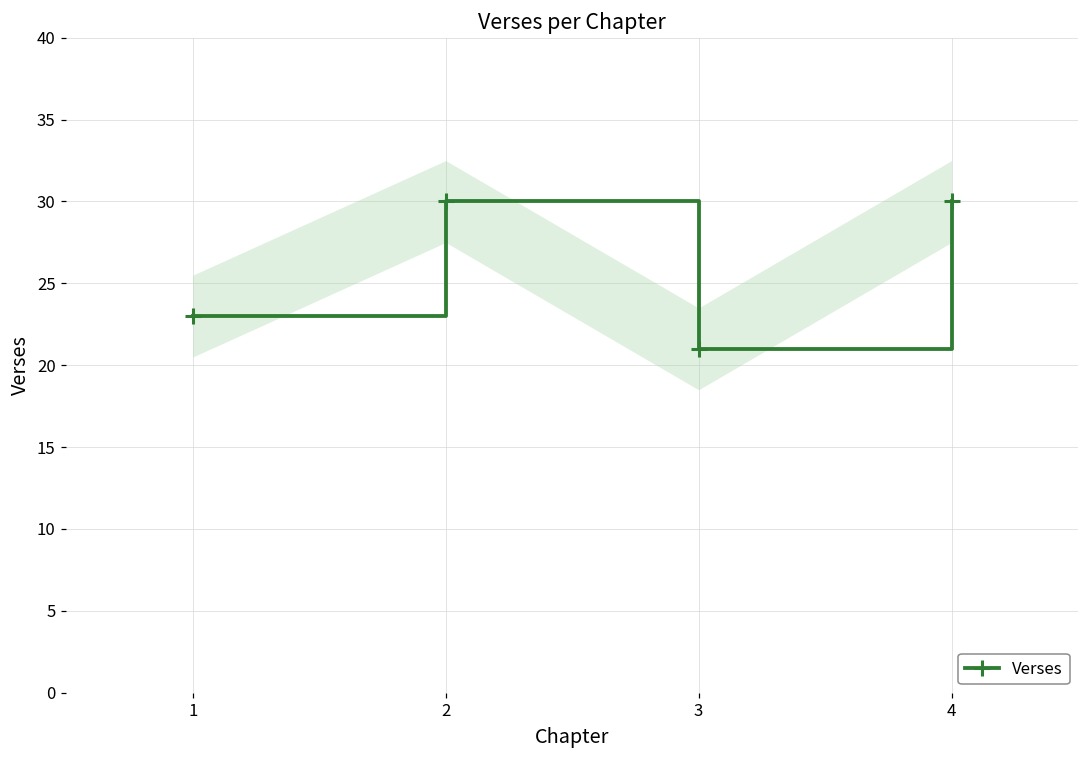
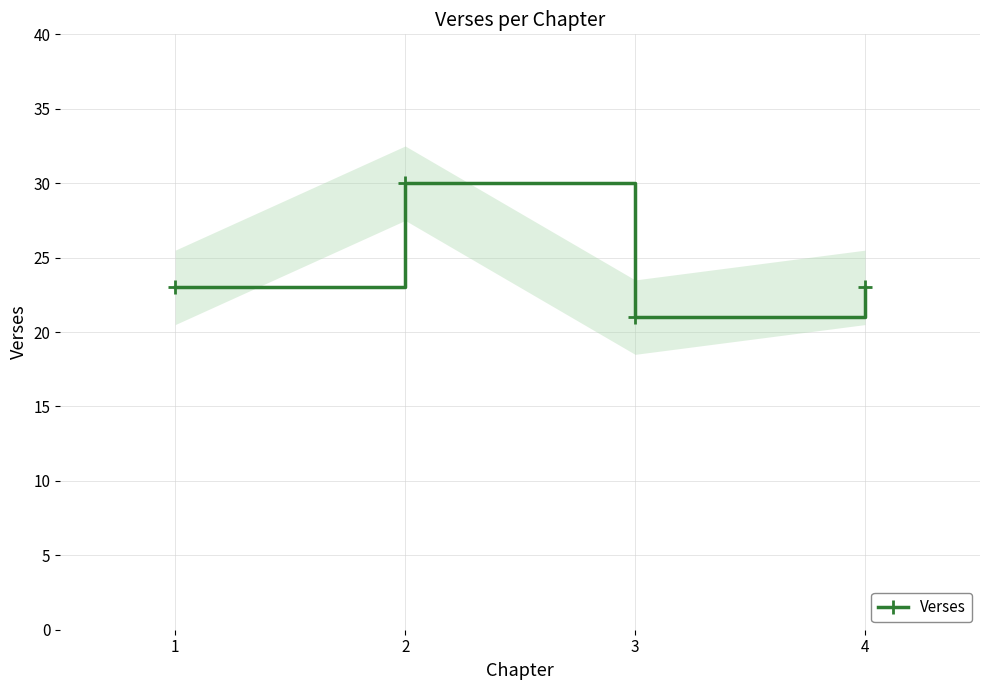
Verses, 4: 30 -> 23
